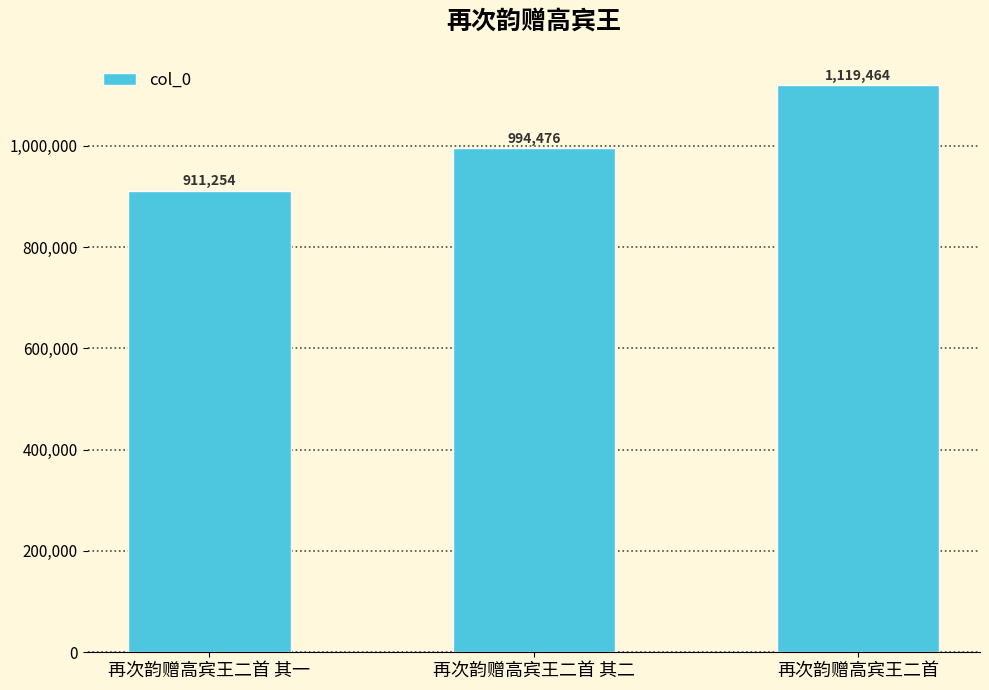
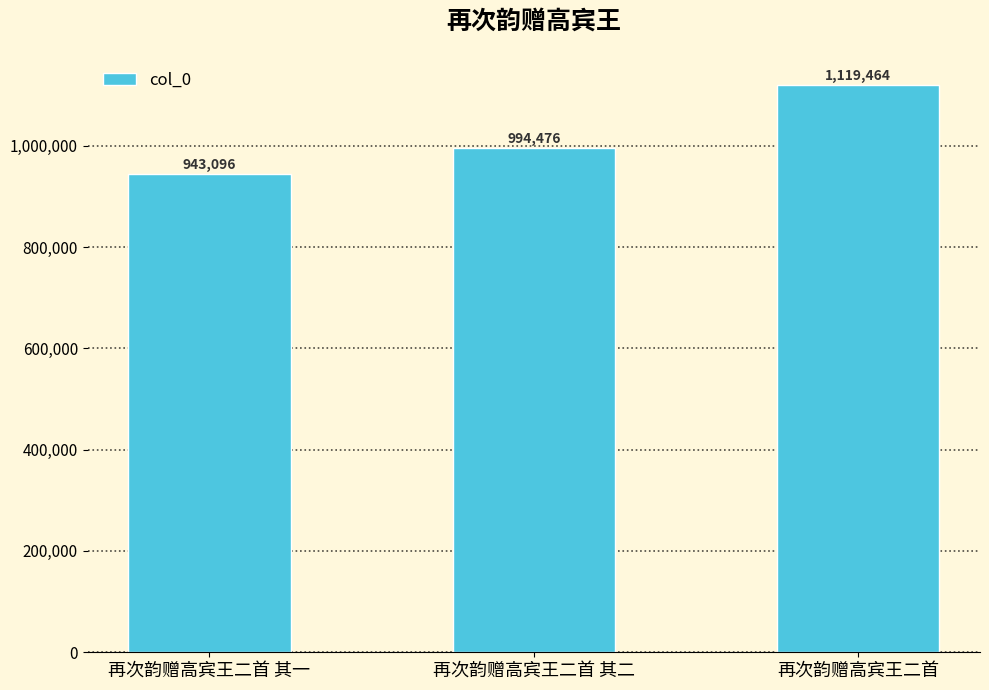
再次韵赠高宾王二首 其一: 911,254 -> 943,096
